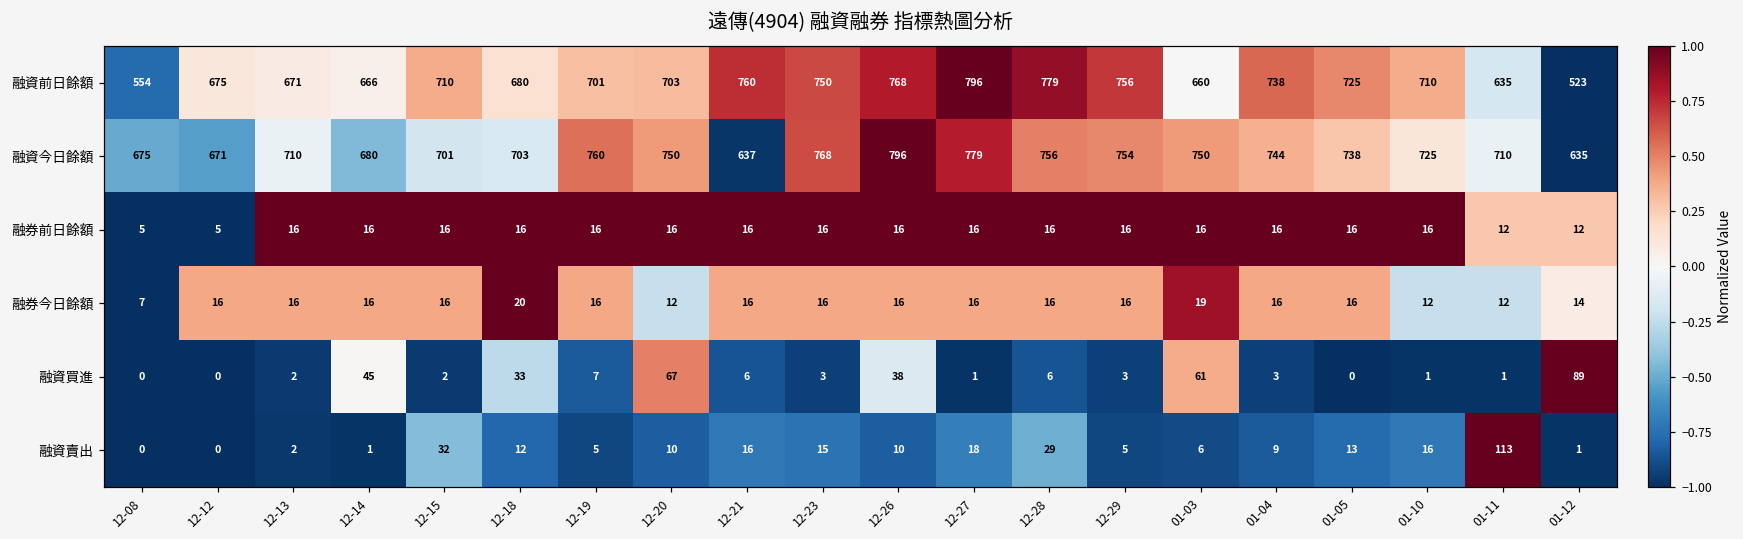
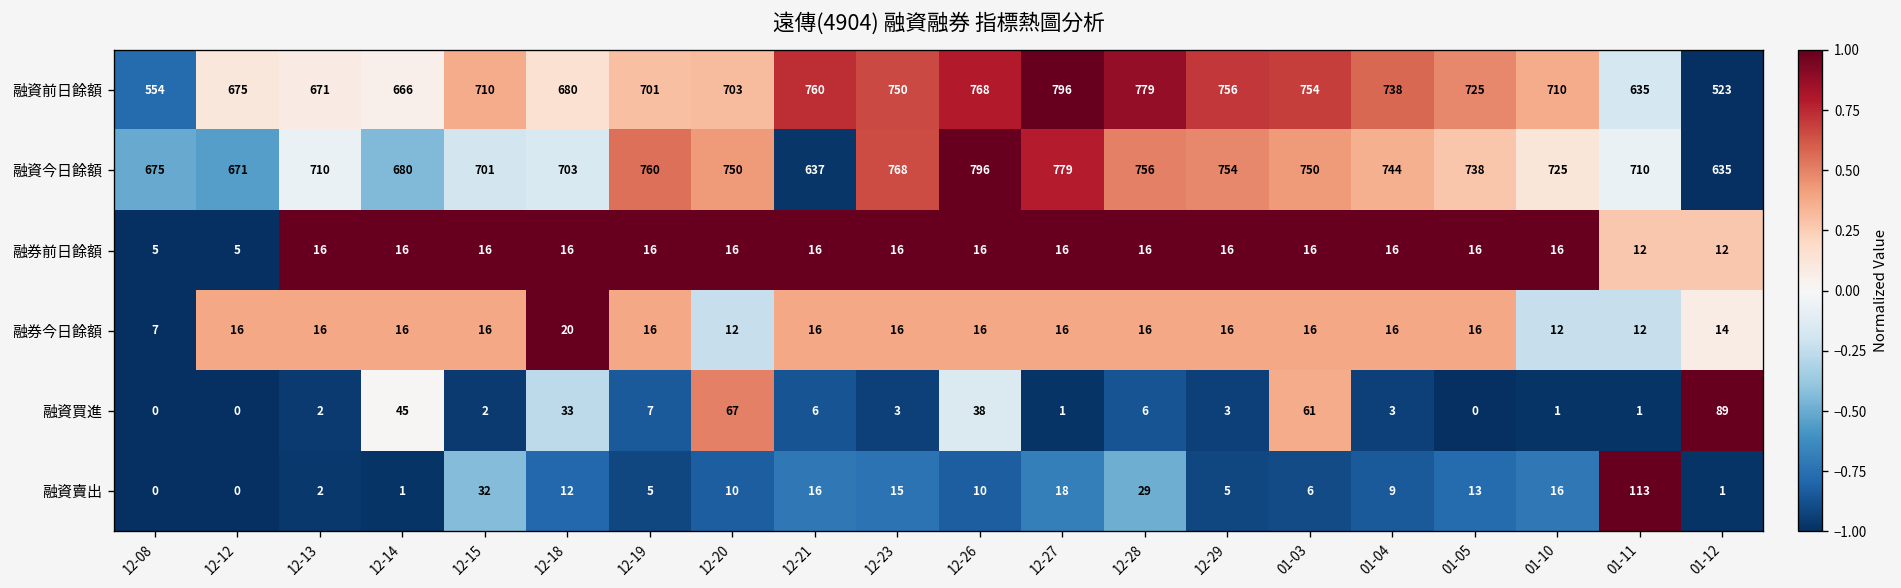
融資前日餘額, 01-03: 660 -> 754
融券今日餘額, 01-03: 19 -> 16
